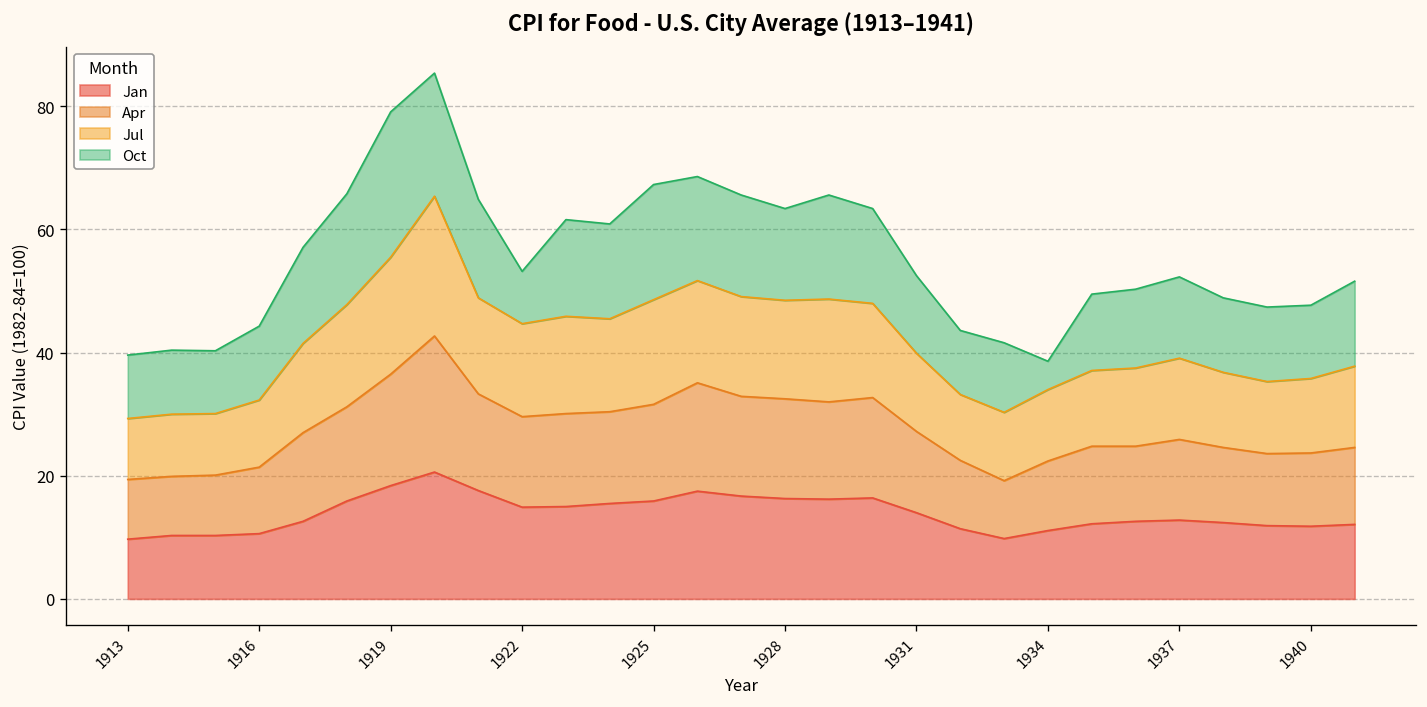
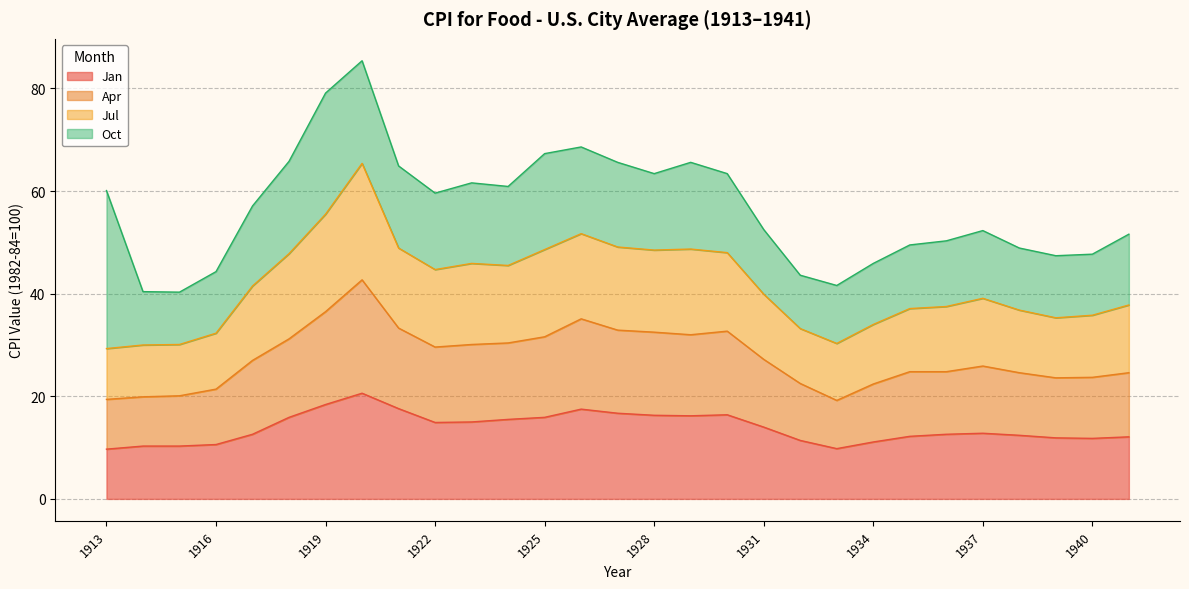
Oct, 1913: 10 -> 31
Oct, 1922: 9 -> 15
Oct, 1934: 5 -> 12
